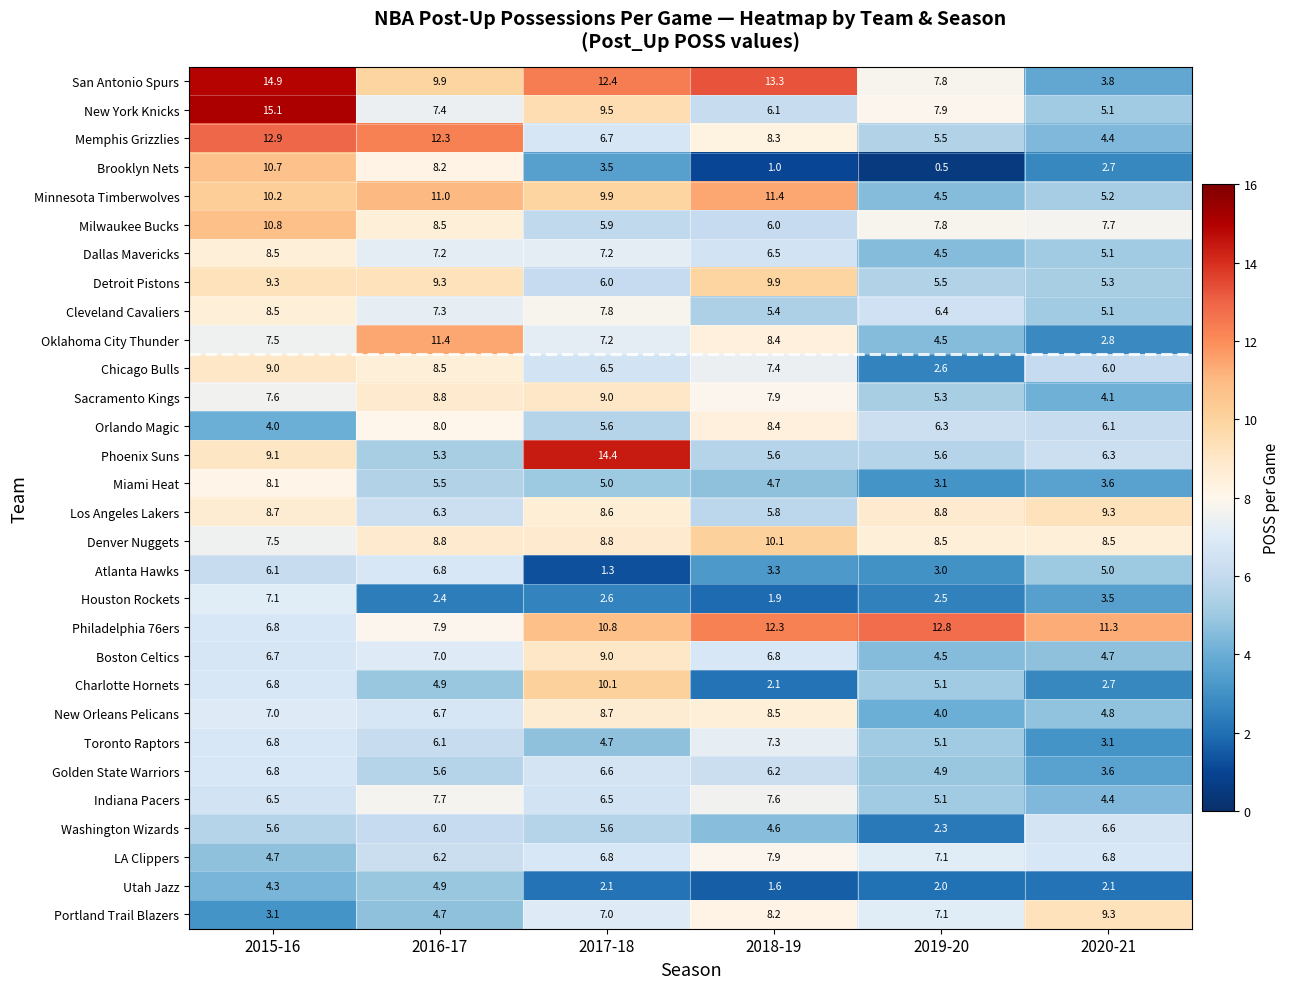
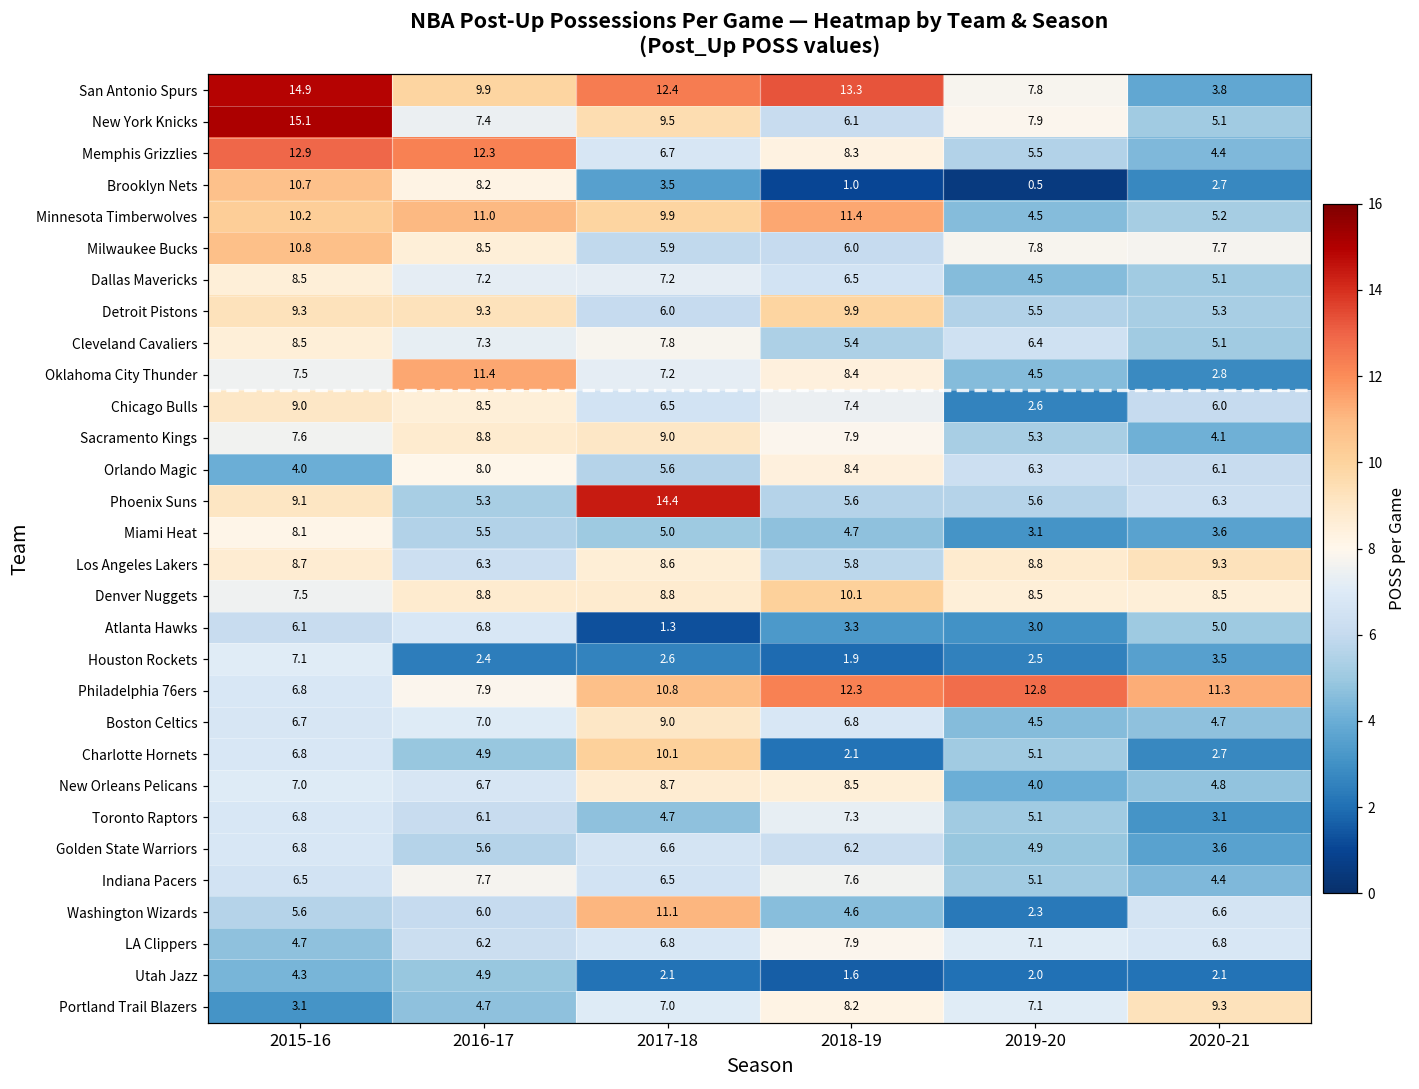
Washington Wizards, 2017-18: 5.6 -> 11.1
